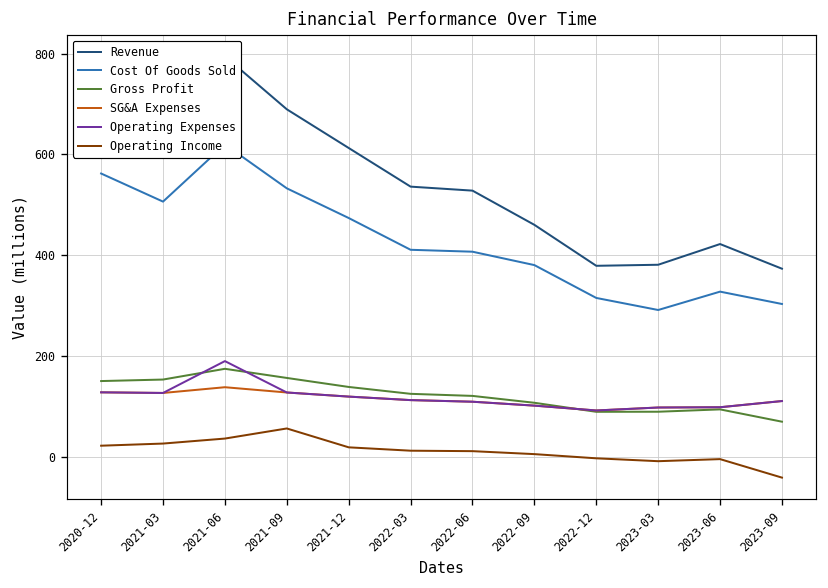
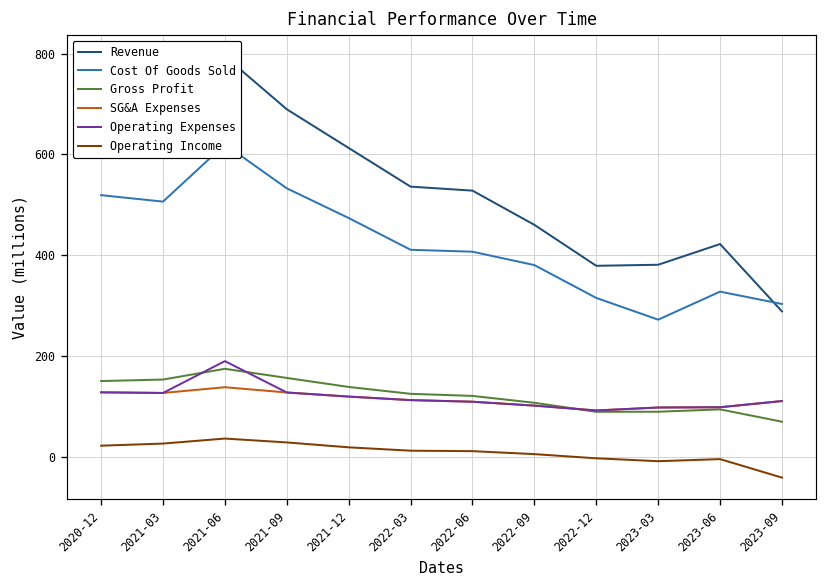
Cost Of Goods Sold, 2020-12: 560 -> 520
Operating Income, 2021-09: 60 -> 30
Cost Of Goods Sold, 2023-03: 290 -> 270
Revenue, 2023-09: 370 -> 290
